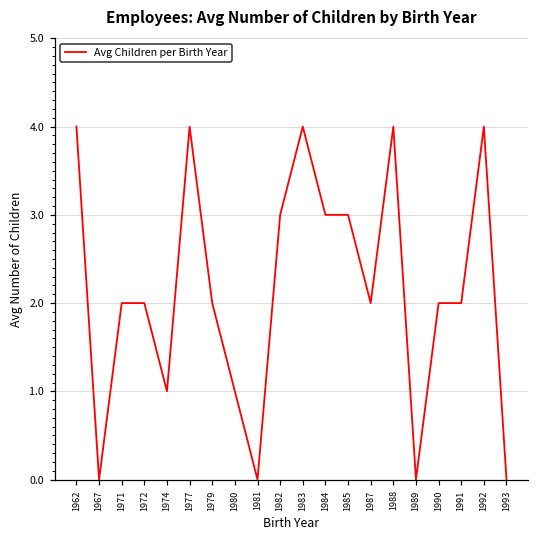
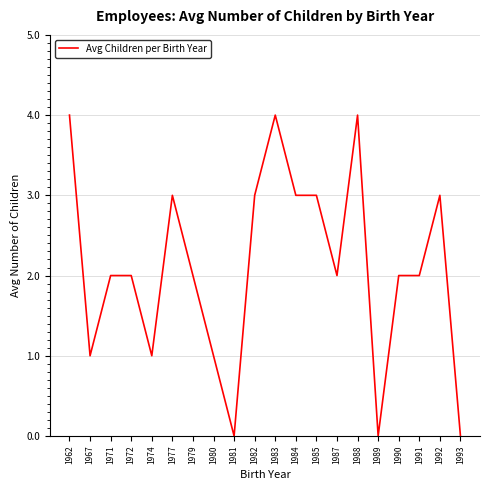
1967: 0 -> 1
1977: 4 -> 3
1992: 4 -> 3
